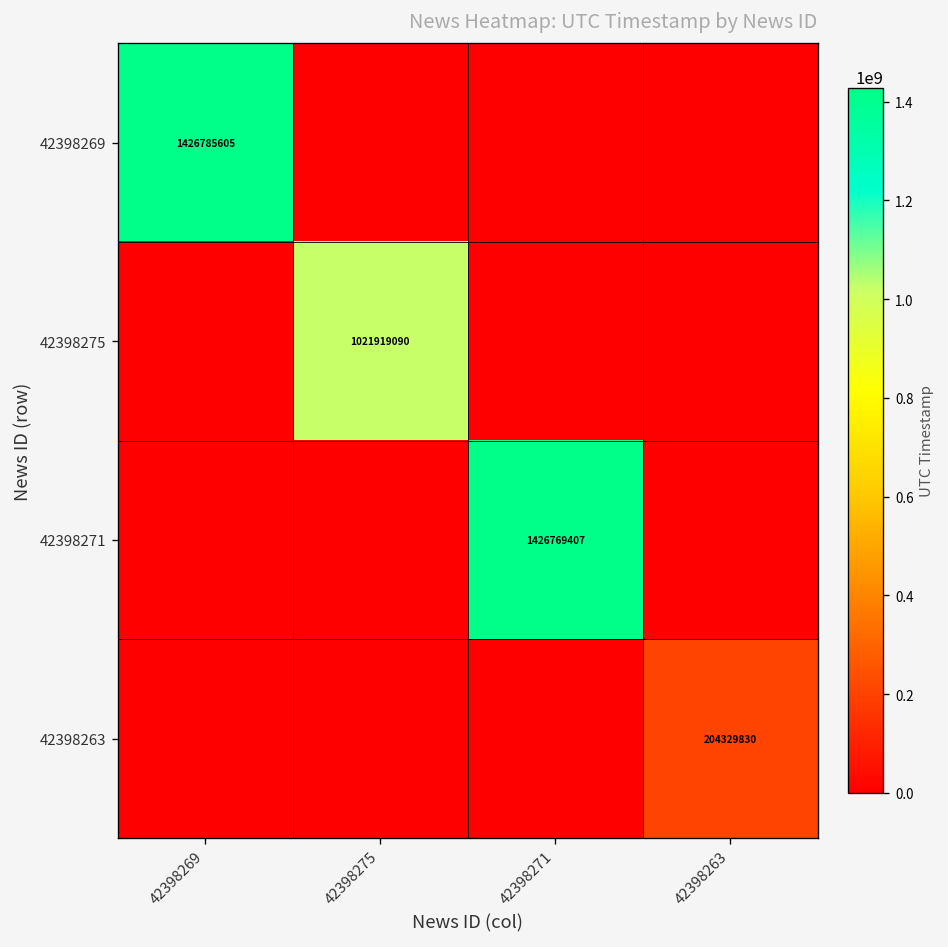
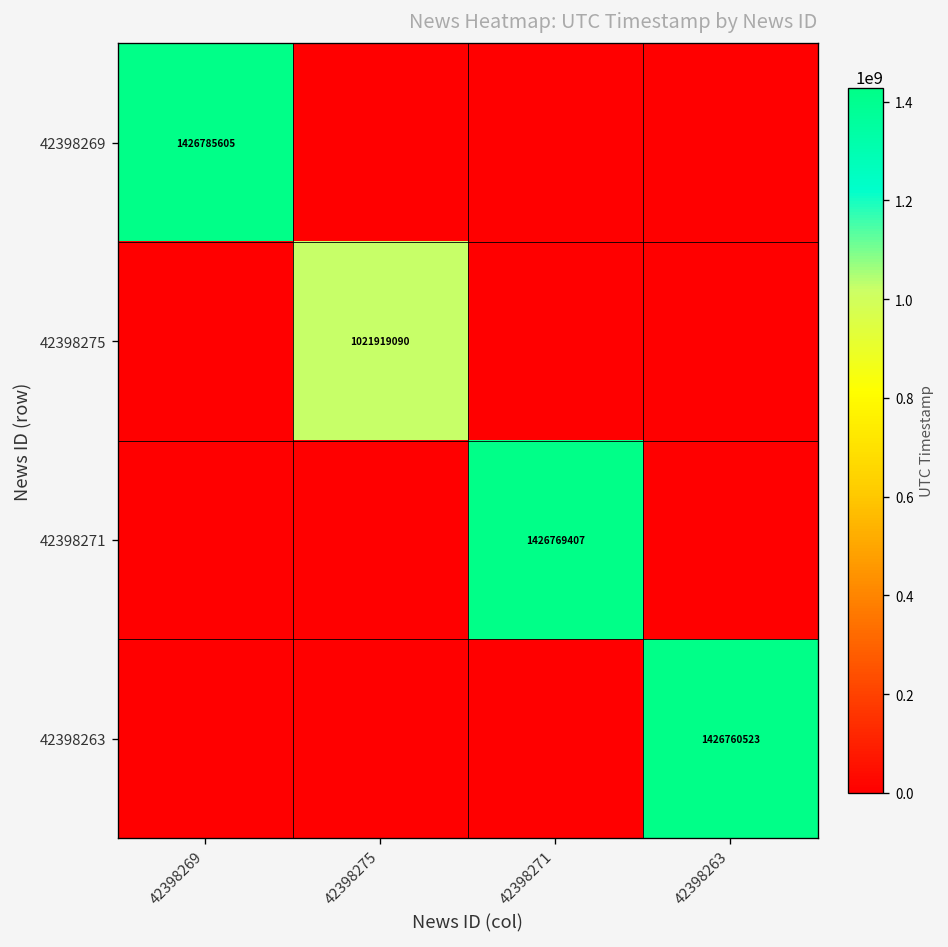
42398263, 42398263: 204329830 -> 1426760523
